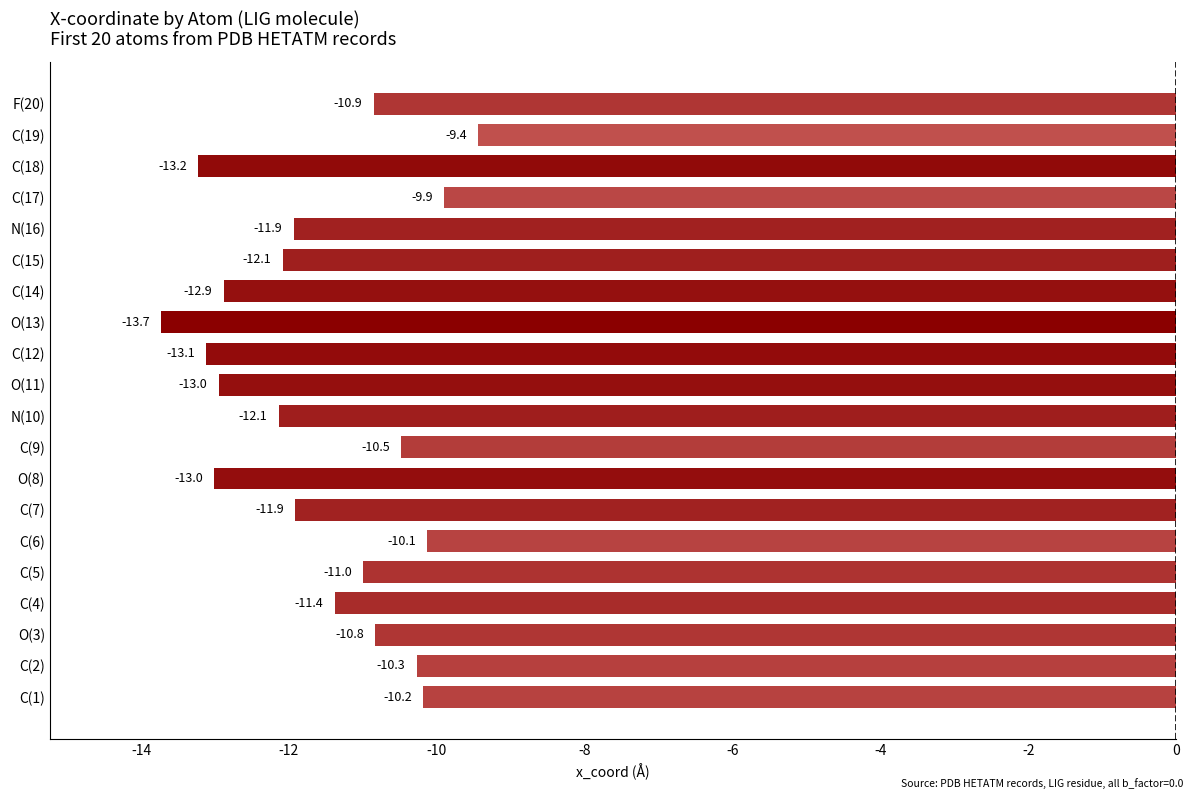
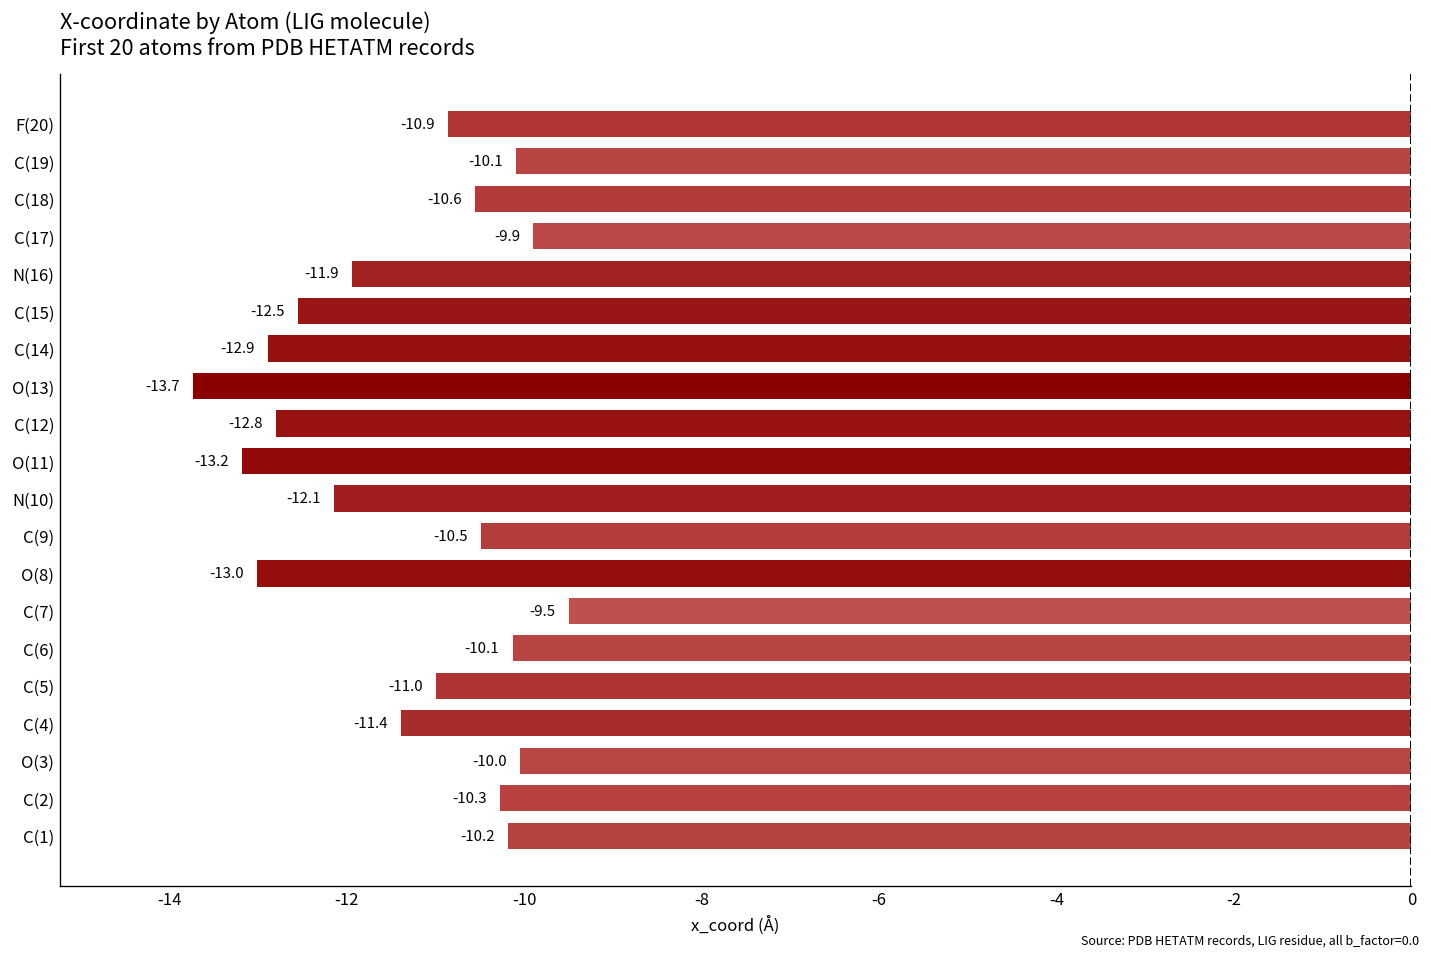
C(19): -9.4 -> -10.1
C(18): -13.2 -> -10.6
C(15): -12.1 -> -12.5
C(12): -13.1 -> -12.8
O(11): -13.0 -> -13.2
C(7): -11.9 -> -9.5
O(3): -10.8 -> -10.0
